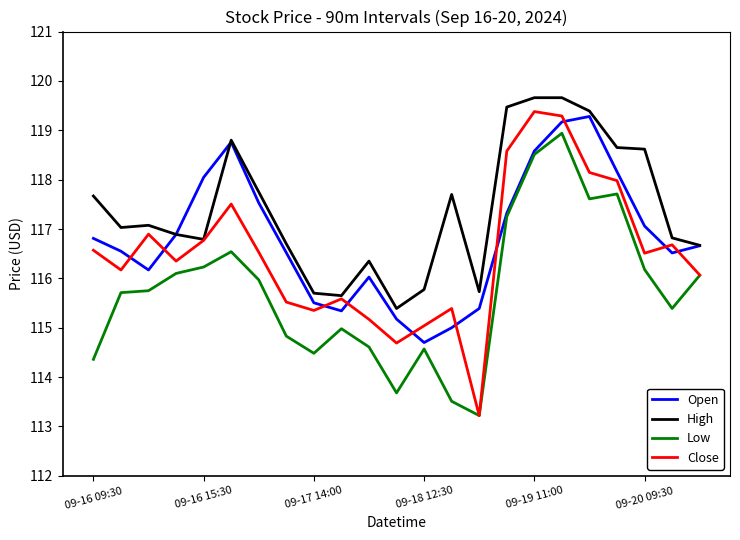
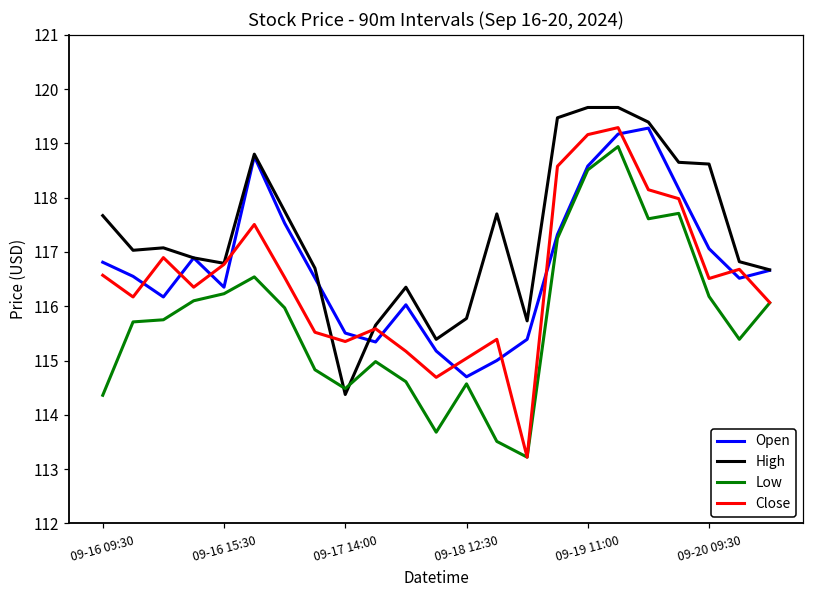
Open, 09-16 15:30: 118.0 -> 116.4
High, 09-17 14:00: 115.7 -> 114.4
Close, 09-19 11:00: 119.4 -> 119.2
